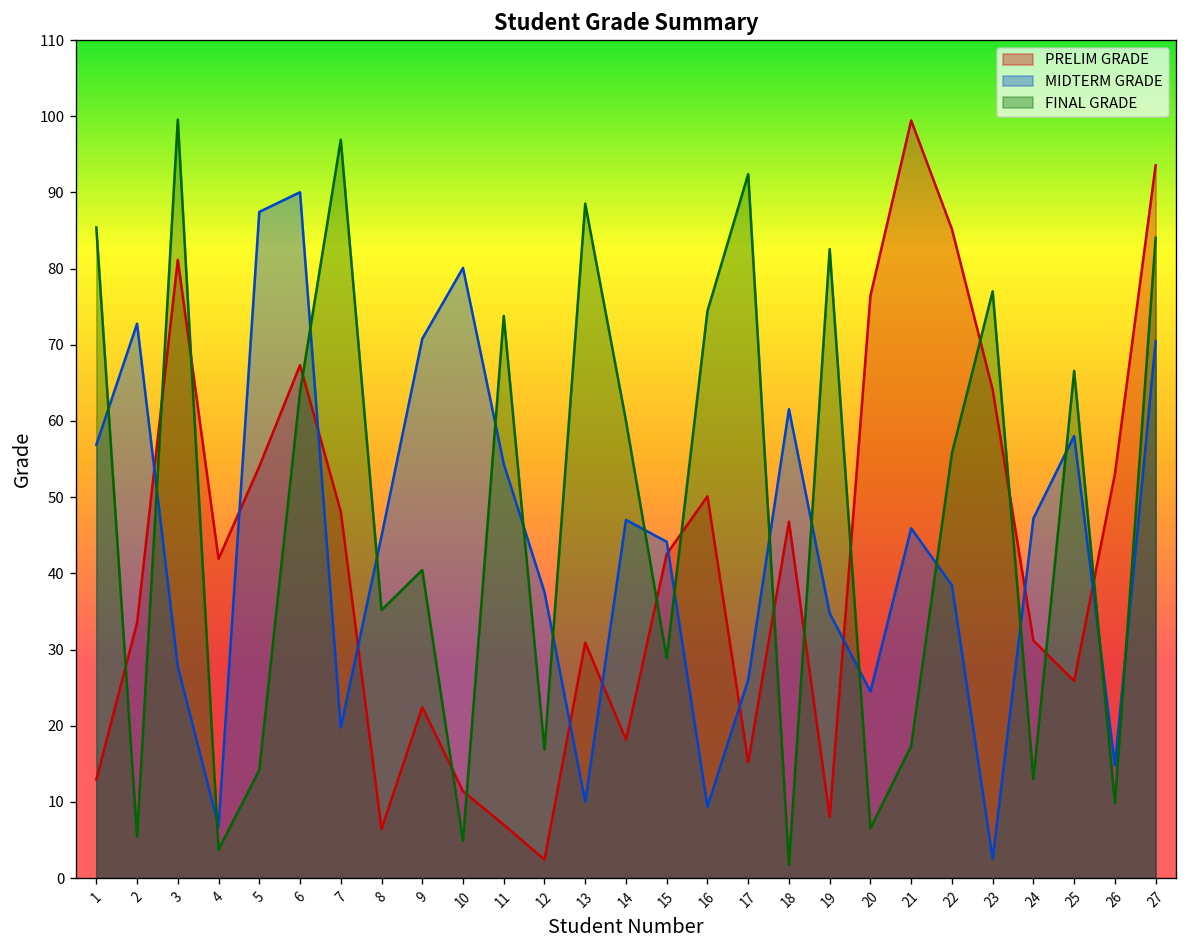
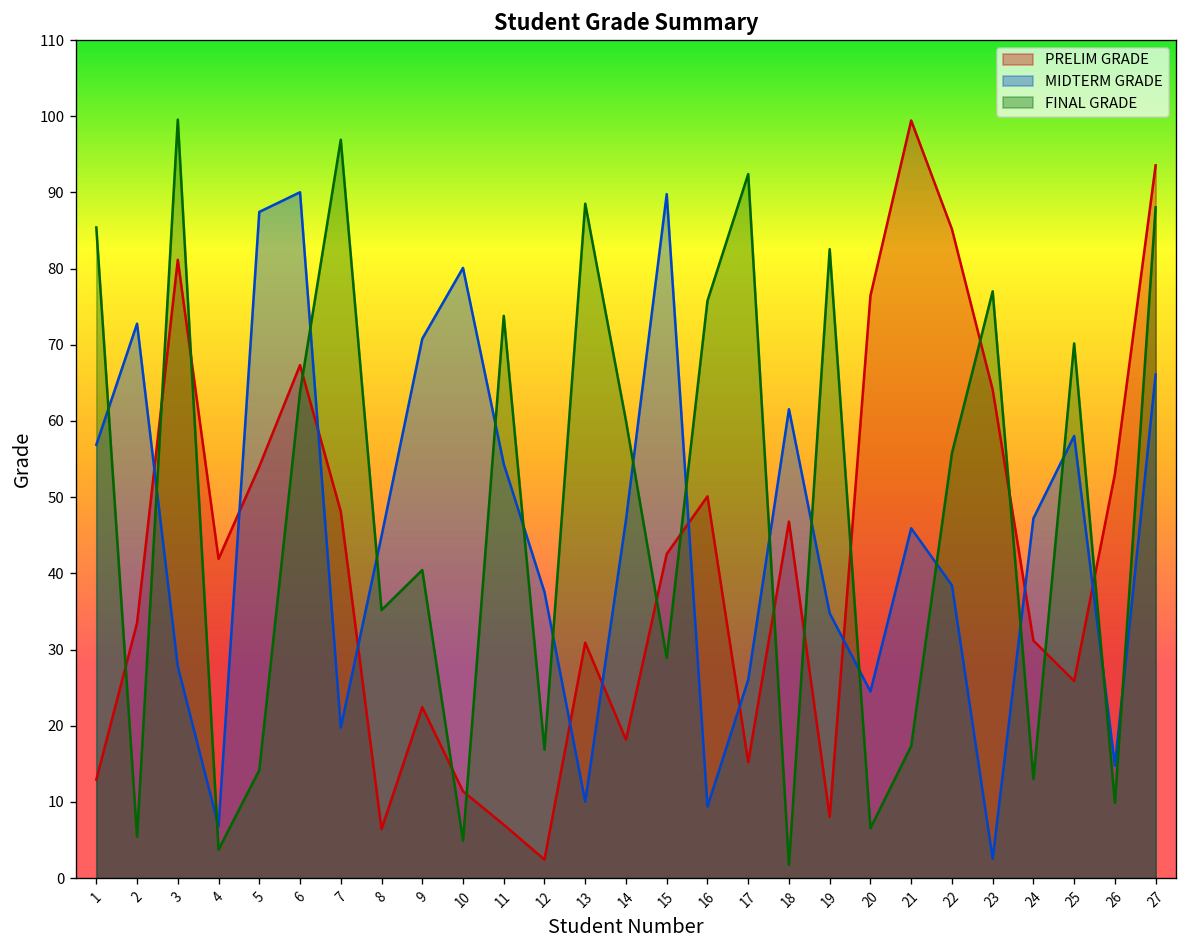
MIDTERM GRADE, 15: 44 -> 90
FINAL GRADE, 16: 74 -> 76
FINAL GRADE, 25: 67 -> 70
MIDTERM GRADE, 27: 70 -> 66
FINAL GRADE, 27: 84 -> 88
